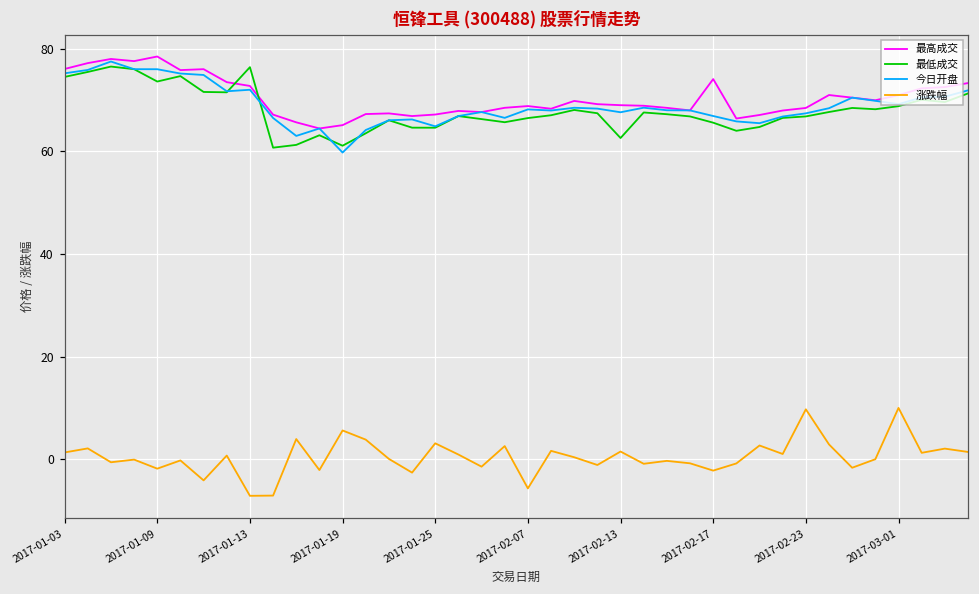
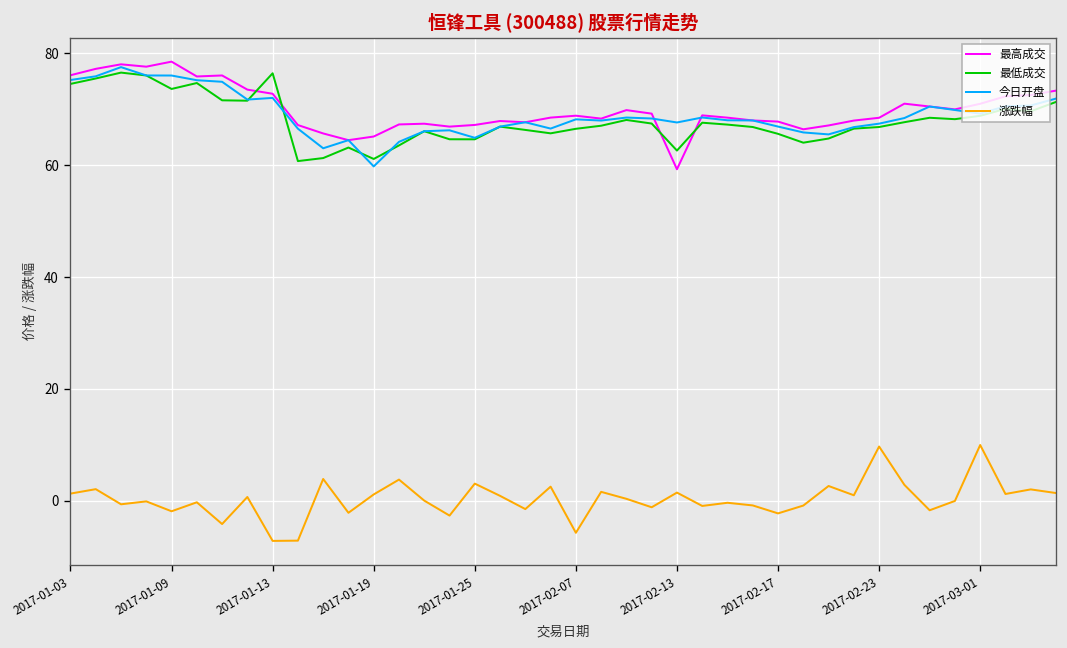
涨跌幅, 2017-01-19: 6 -> 1
最高成交, 2017-02-13: 69 -> 59
最高成交, 2017-02-17: 74 -> 68
